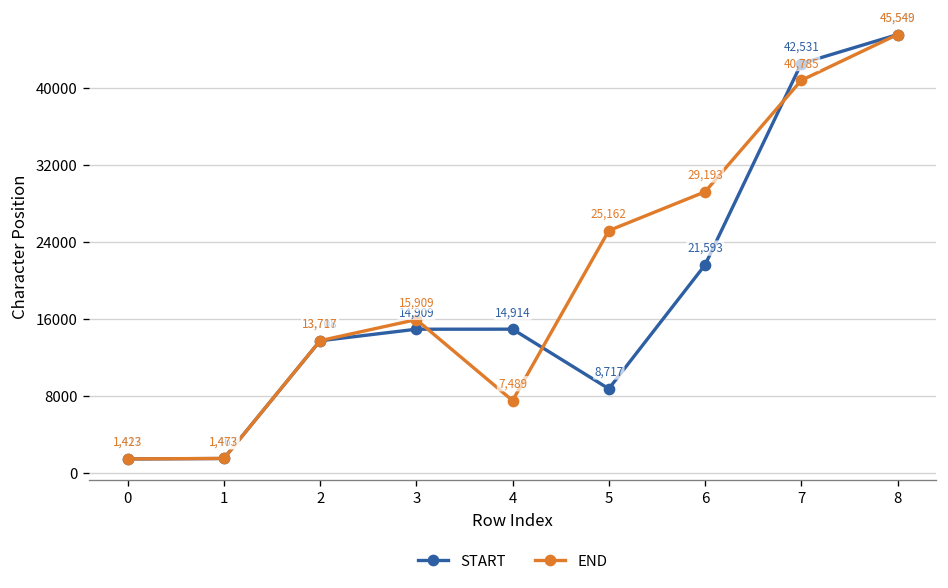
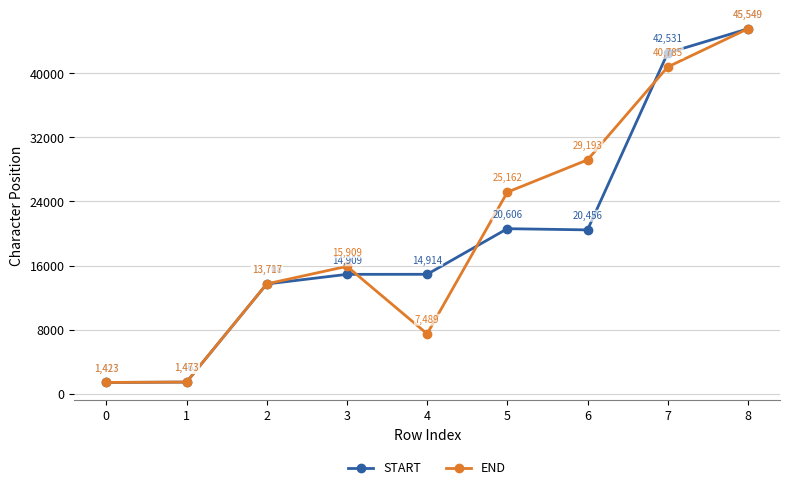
START, 5: 8,717 -> 20,606
START, 6: 21,593 -> 20,456
